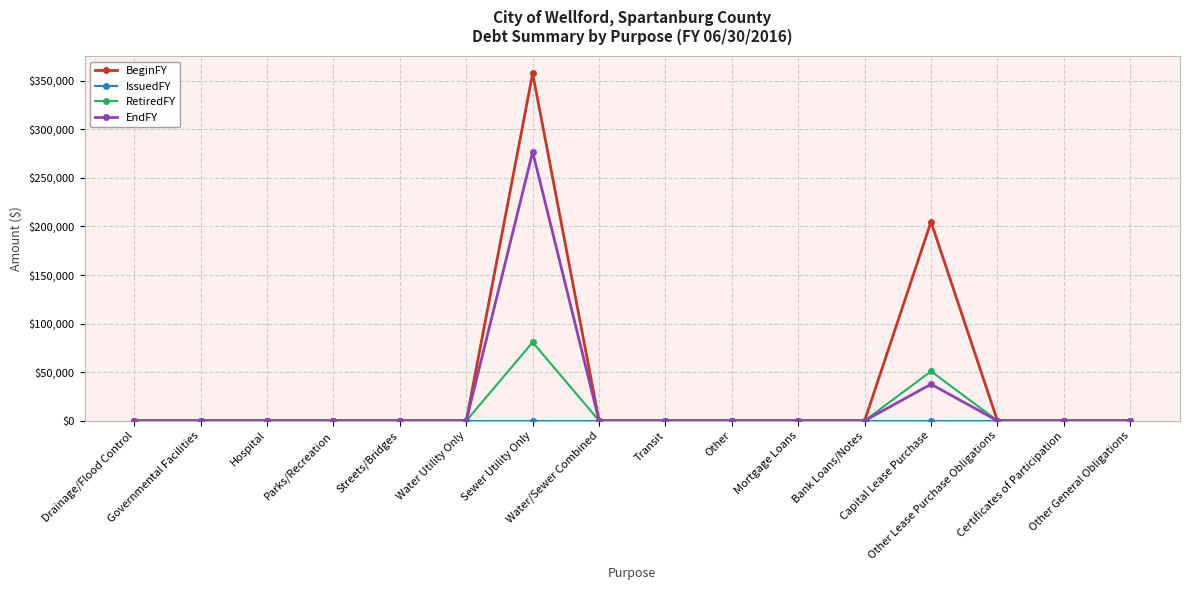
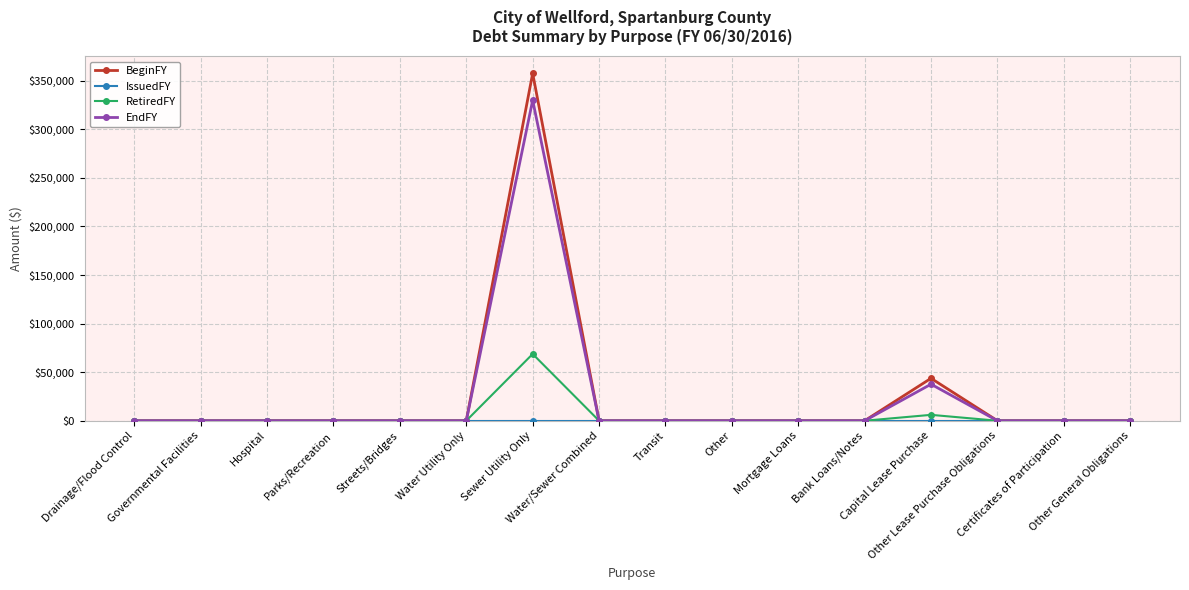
RetiredFY, Sewer Utility Only: $80,000 -> $70,000
EndFY, Sewer Utility Only: $280,000 -> $330,000
BeginFY, Capital Lease Purchase: $200,000 -> $40,000
RetiredFY, Capital Lease Purchase: $50,000 -> $10,000
